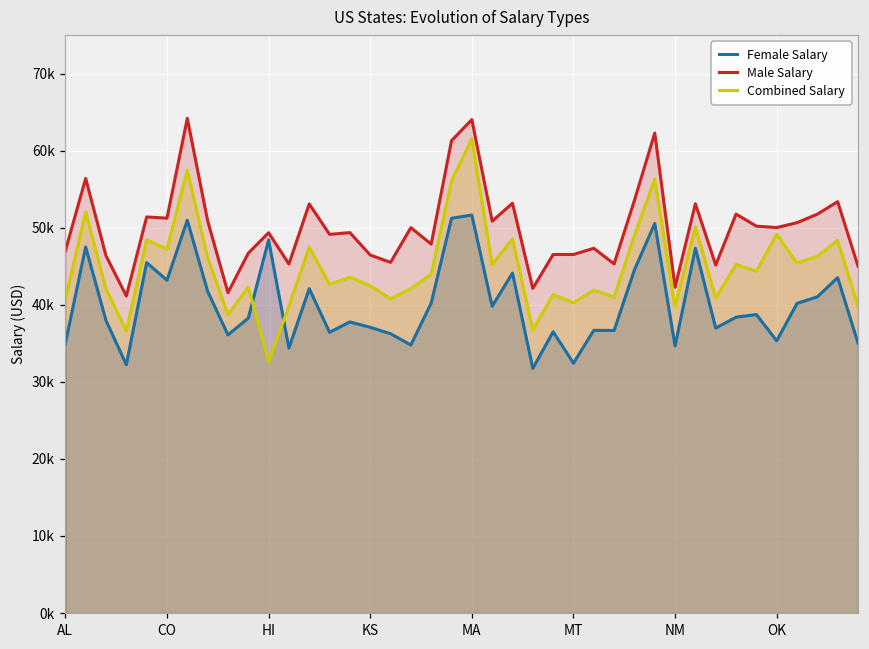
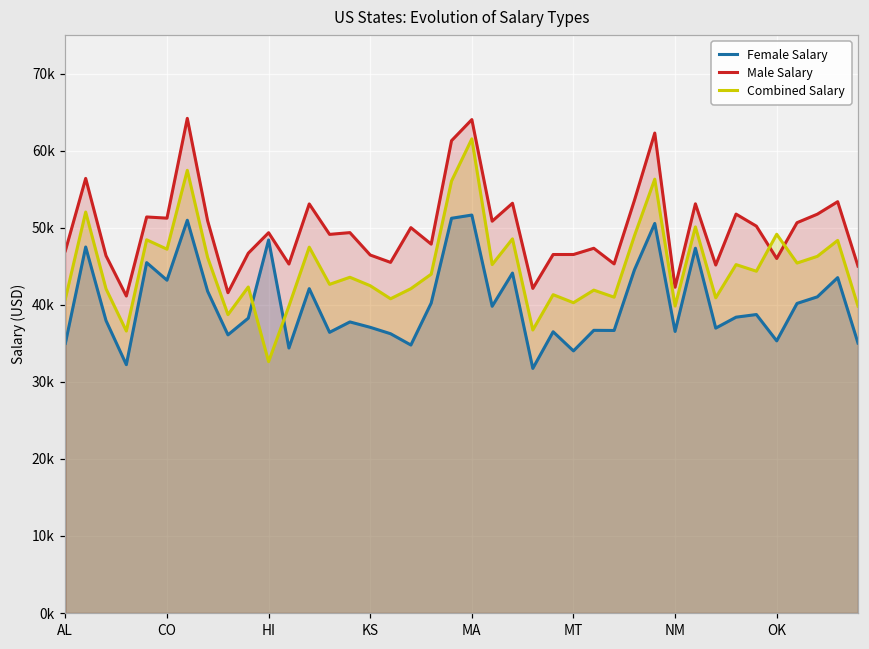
Female Salary, MT: 32000 -> 34000
Female Salary, NM: 35000 -> 37000
Male Salary, OK: 50000 -> 46000
